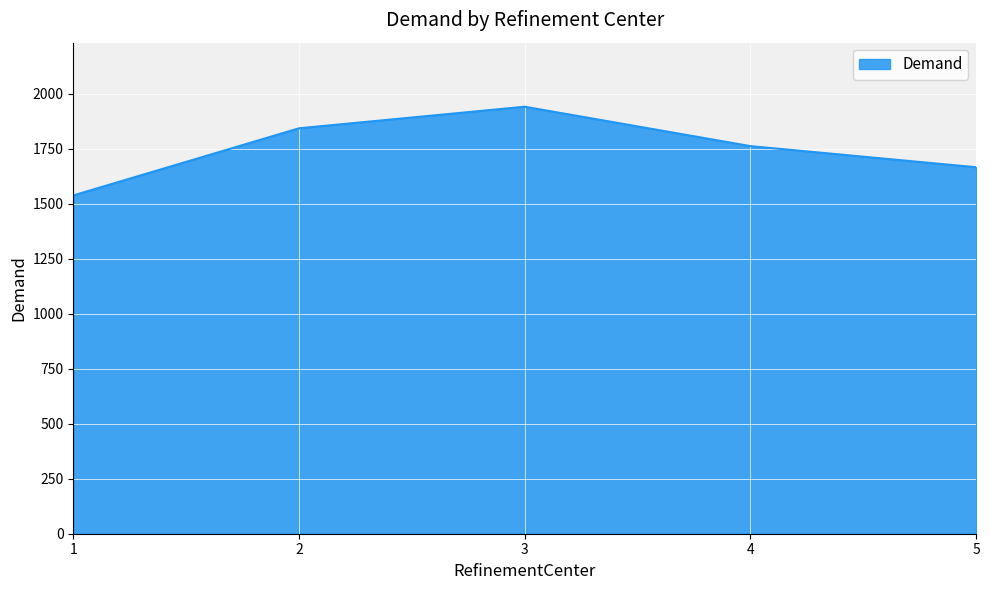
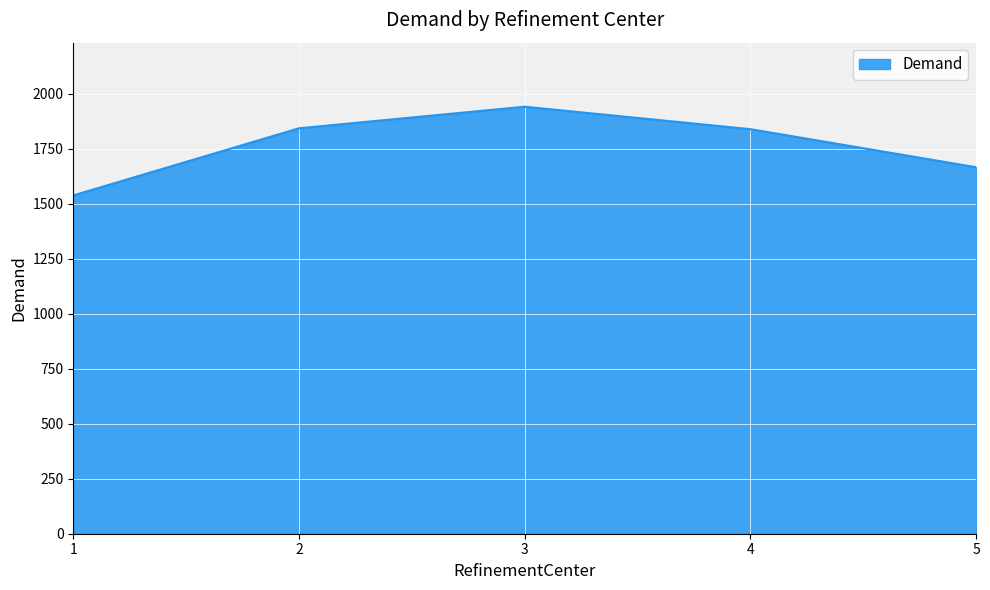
4: 1760 -> 1840
